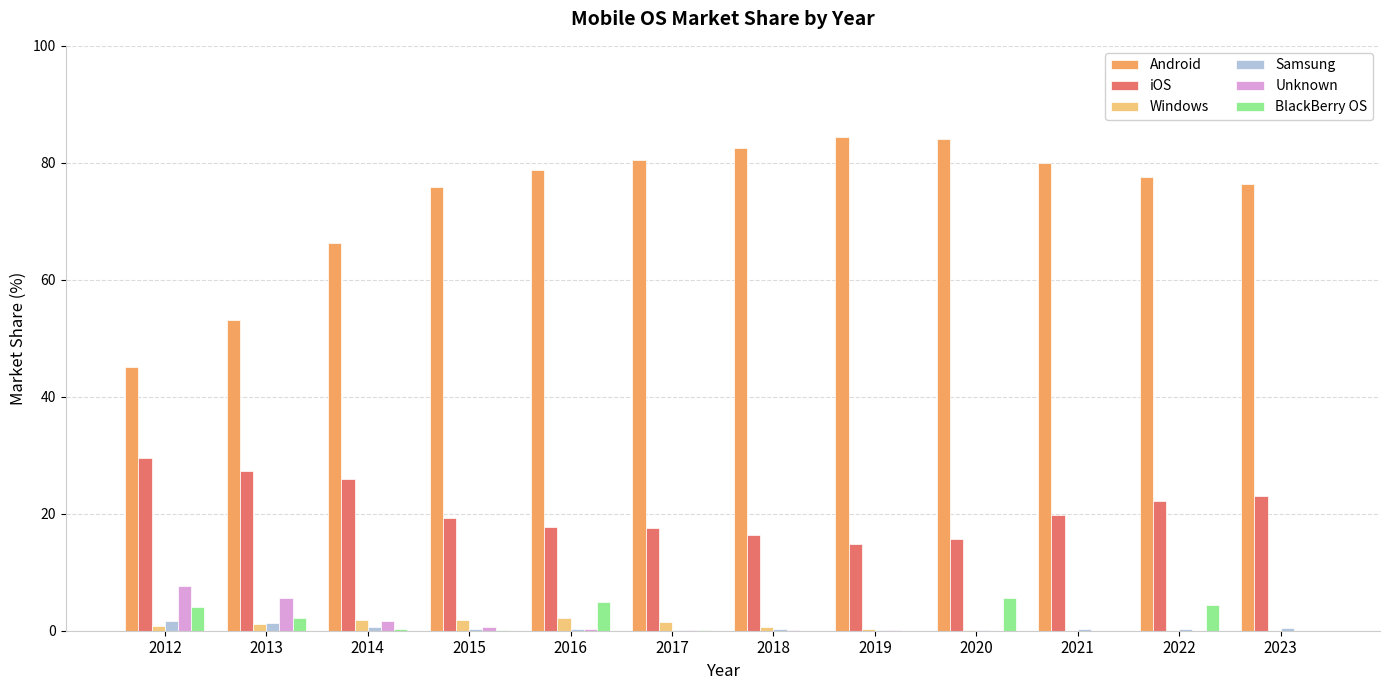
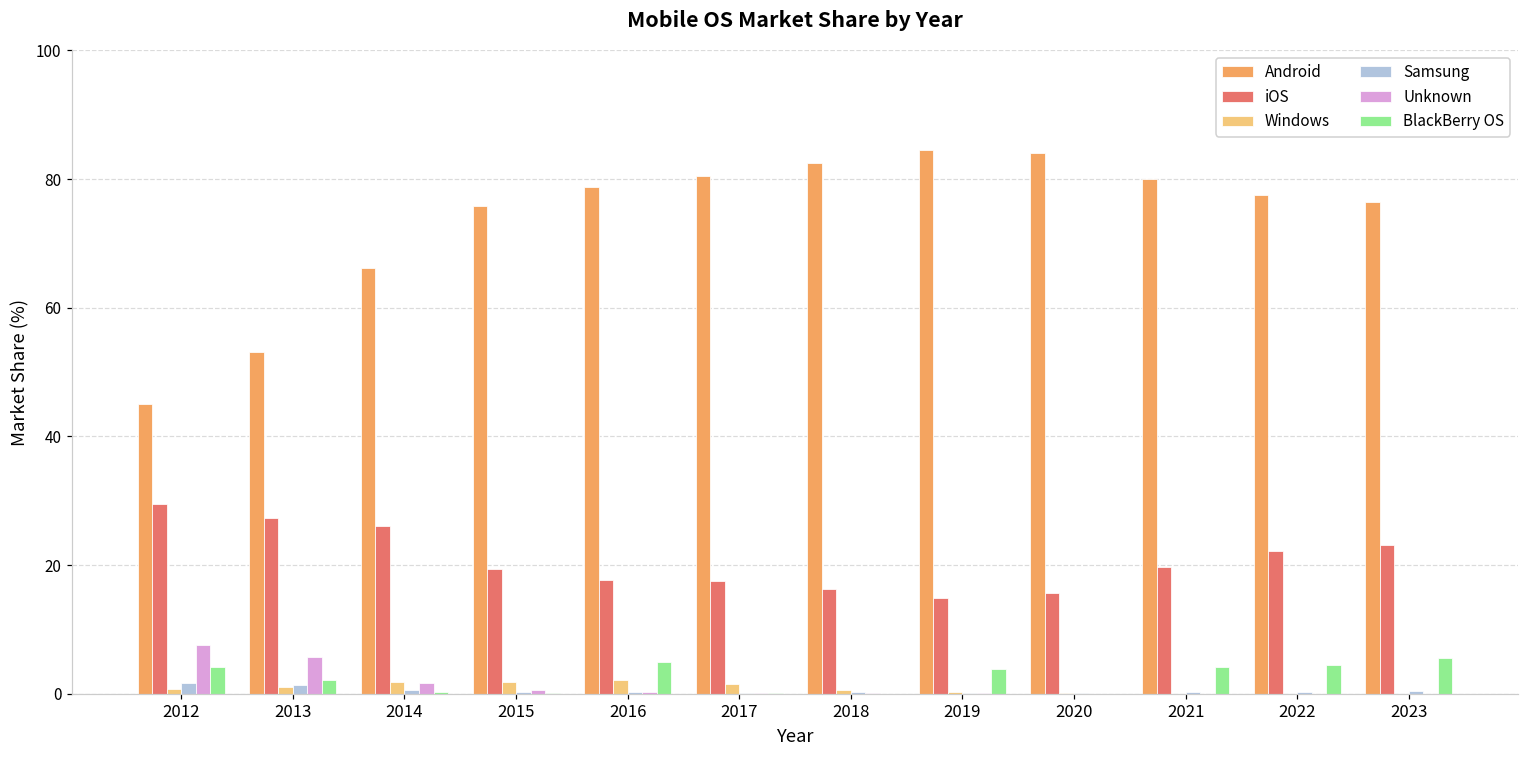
BlackBerry OS, 2019: 0 -> 4
BlackBerry OS, 2020: 6 -> 0
BlackBerry OS, 2021: 0 -> 4
BlackBerry OS, 2023: 0 -> 6
